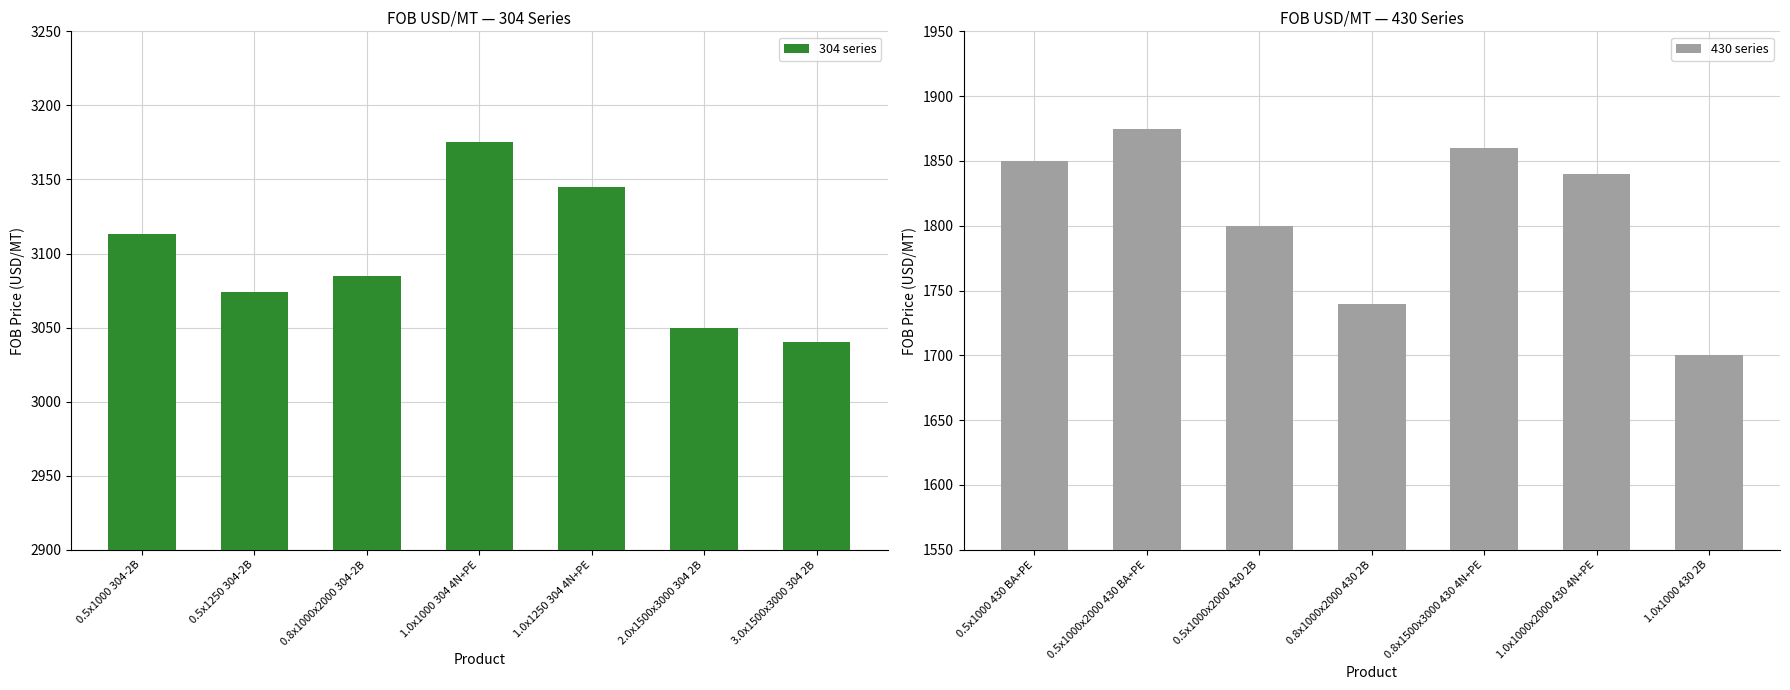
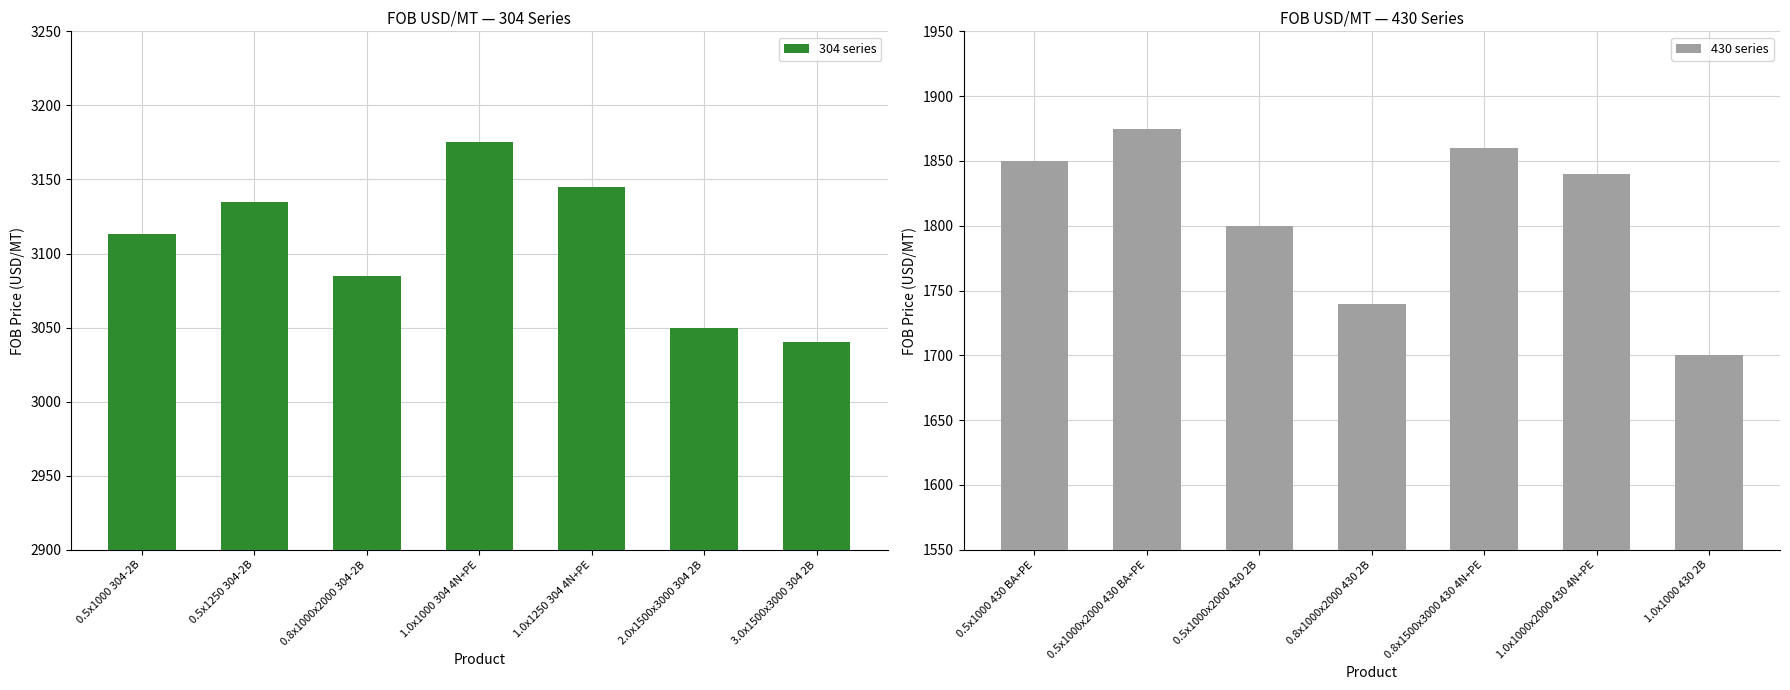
FOB USD/MT — 304 Series, 0.5x1250 304-2B: 3074 -> 3135
